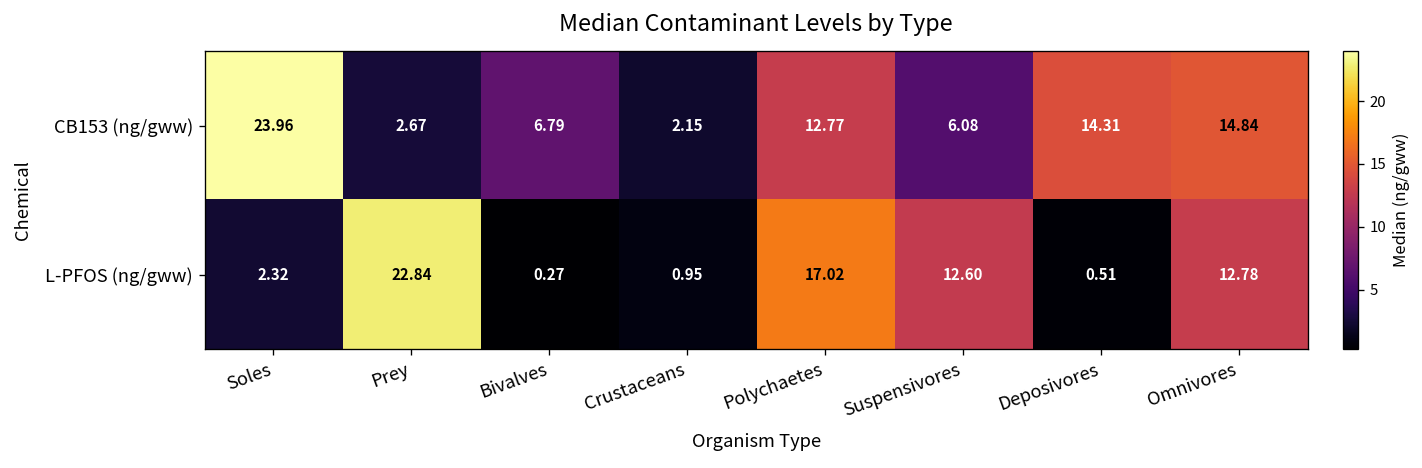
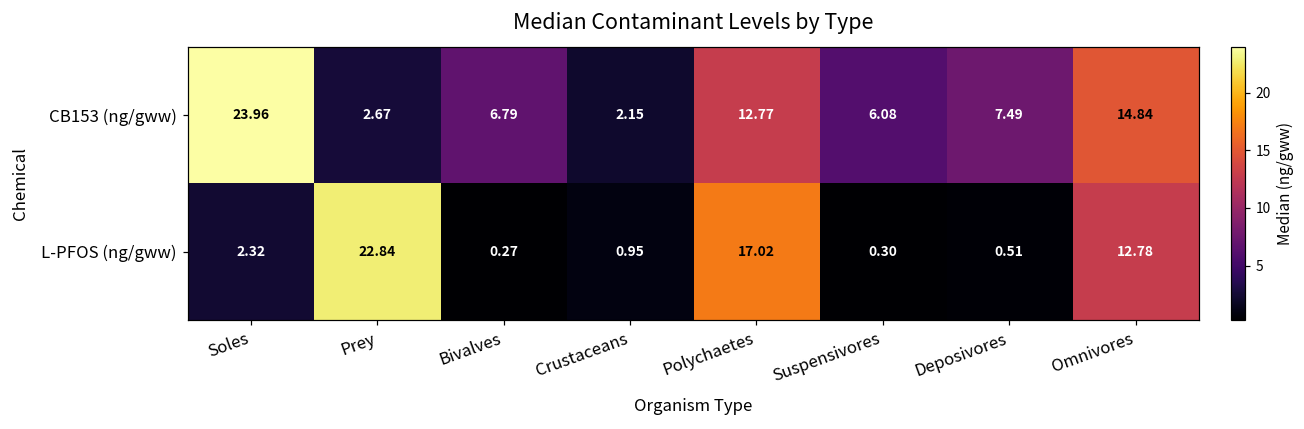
CB153 (ng/gww), Deposivores: 14.31 -> 7.49
L-PFOS (ng/gww), Suspensivores: 12.60 -> 0.30
